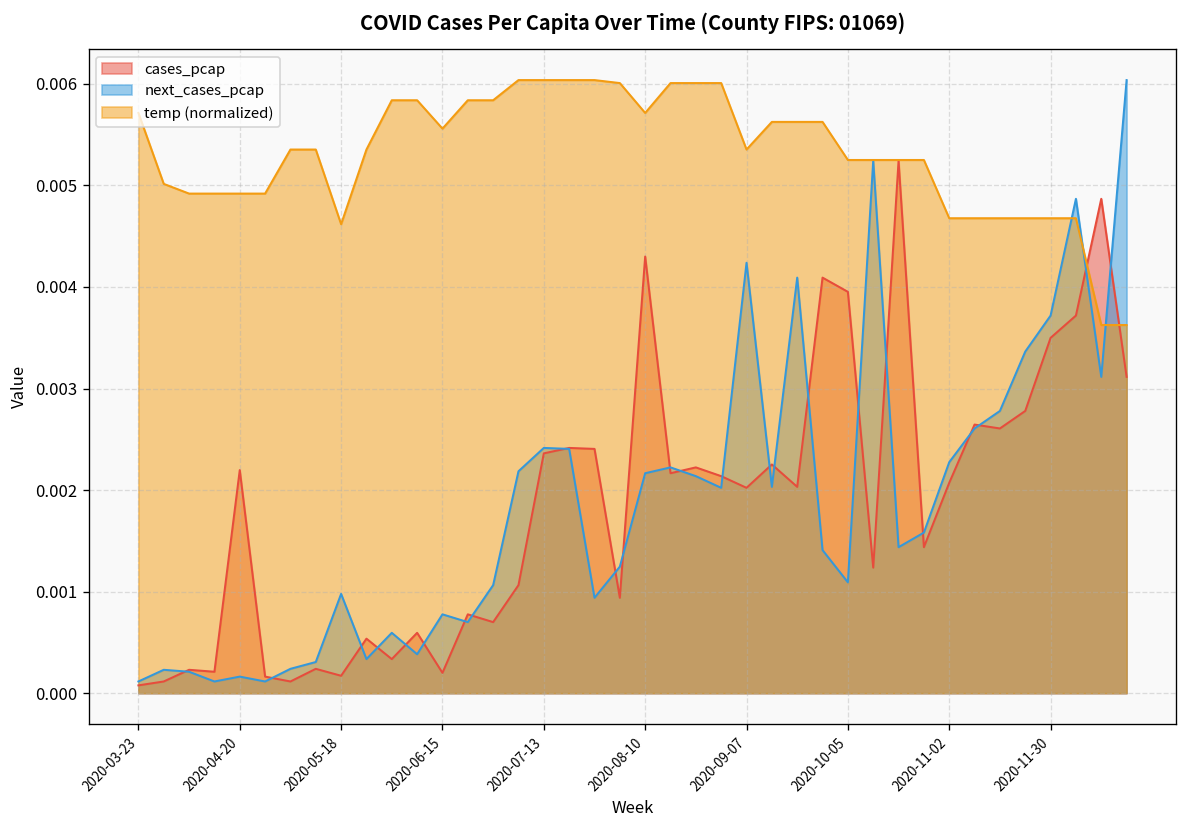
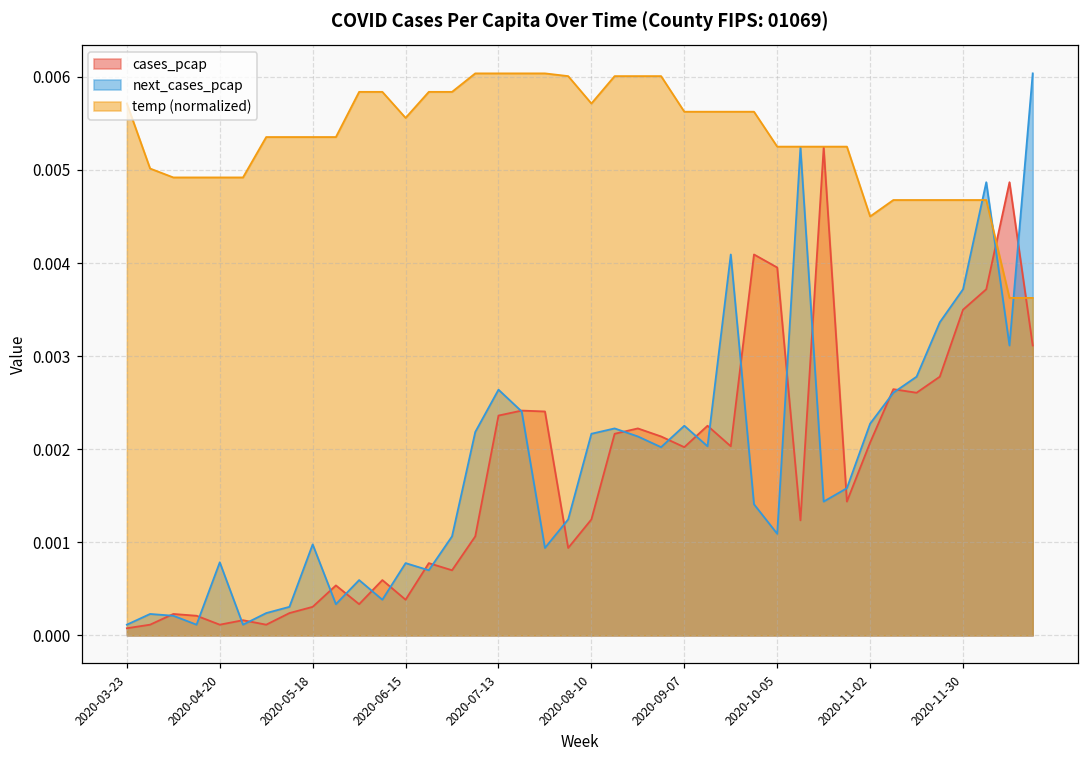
cases_pcap, 2020-04-20: 0.0022 -> 0.0001
next_cases_pcap, 2020-04-20: 0.0002 -> 0.0008
cases_pcap, 2020-05-18: 0.0002 -> 0.0003
temp (normalized), 2020-05-18: 0.0046 -> 0.0054
cases_pcap, 2020-06-15: 0.0002 -> 0.0004
next_cases_pcap, 2020-07-13: 0.0024 -> 0.0026
cases_pcap, 2020-08-10: 0.0043 -> 0.0012
next_cases_pcap, 2020-09-07: 0.0042 -> 0.0023
temp (normalized), 2020-09-07: 0.0054 -> 0.0056
temp (normalized), 2020-11-02: 0.0047 -> 0.0045
